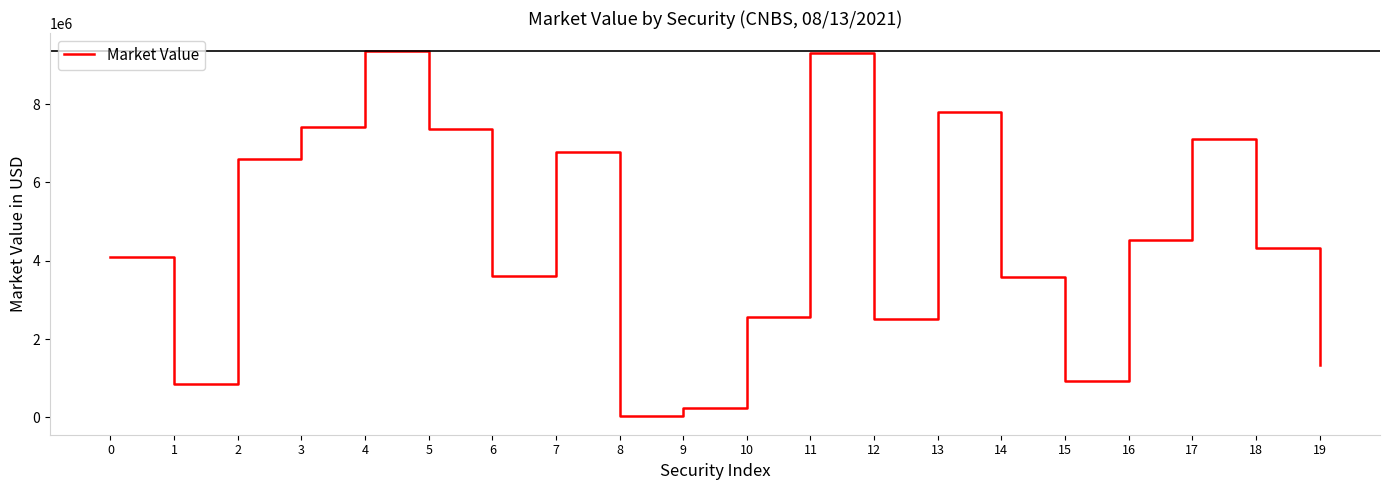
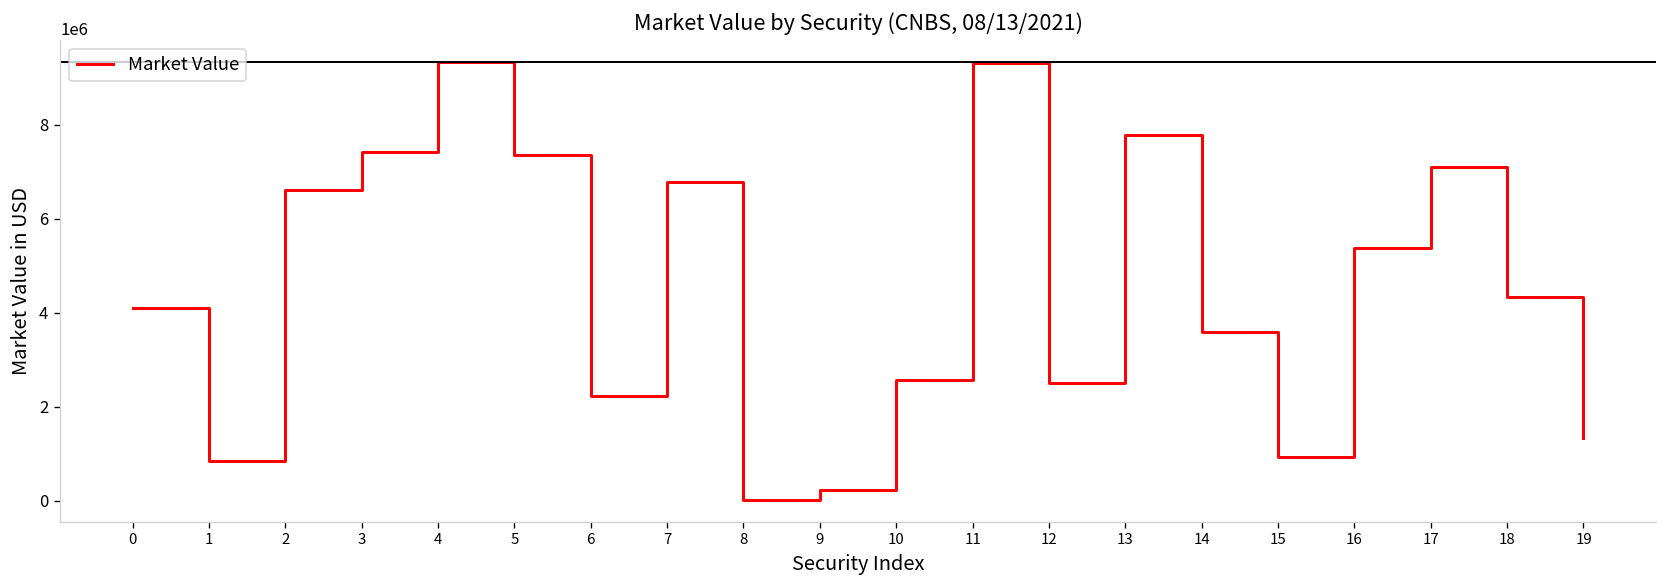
6: 3600000 -> 2200000
16: 4500000 -> 5400000
